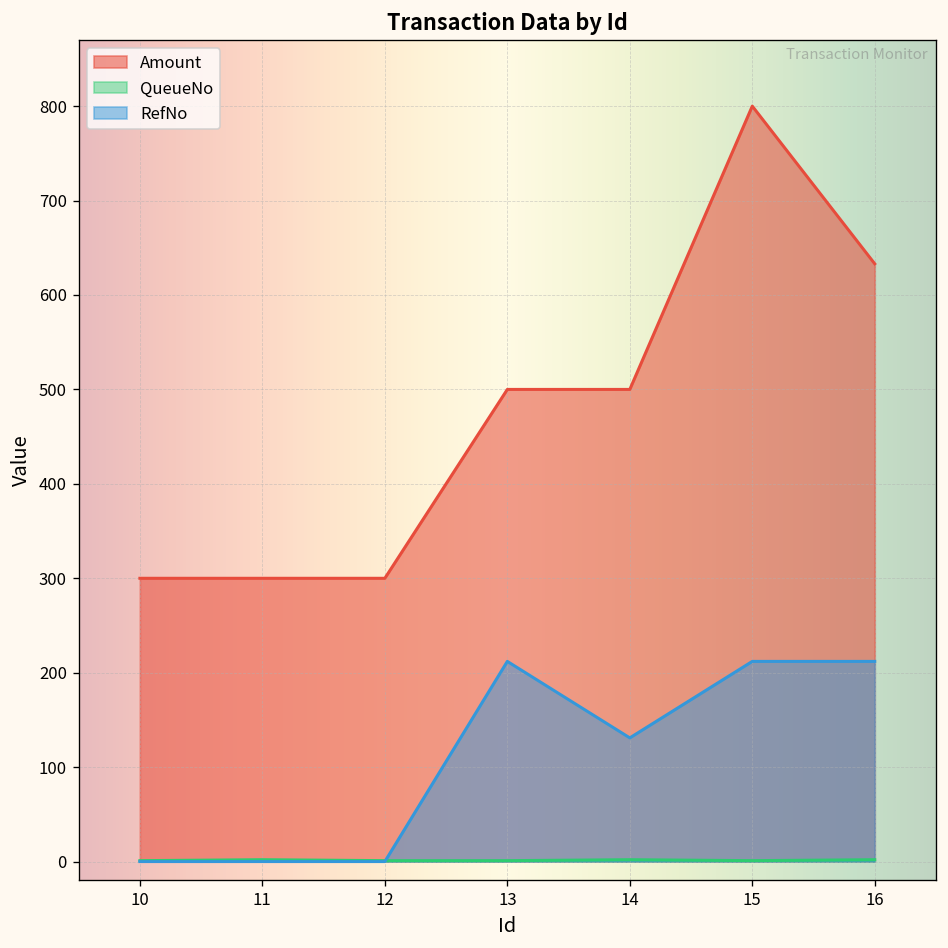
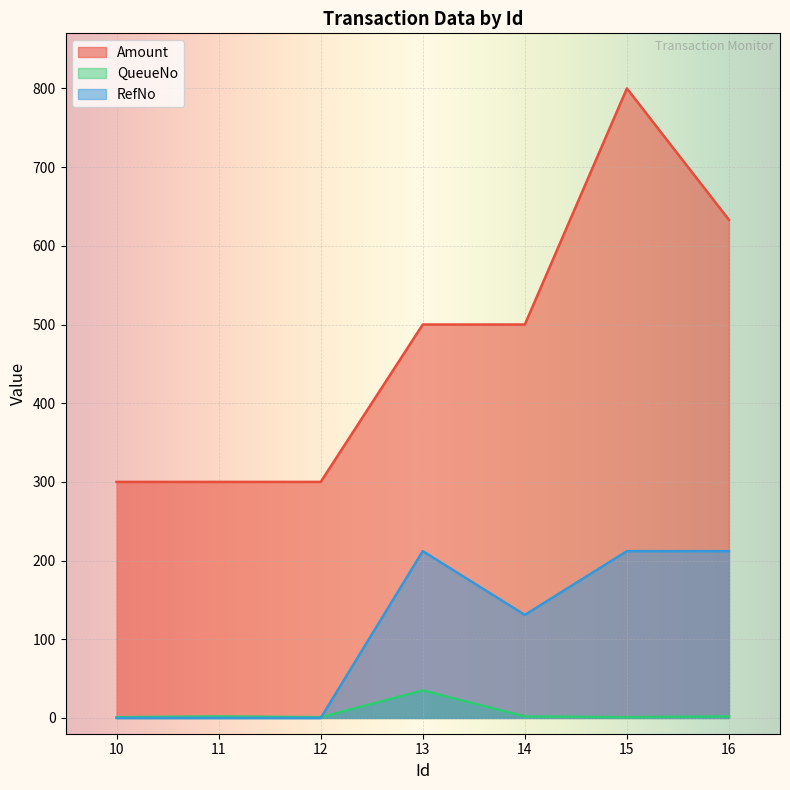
QueueNo, 13: 0 -> 40
